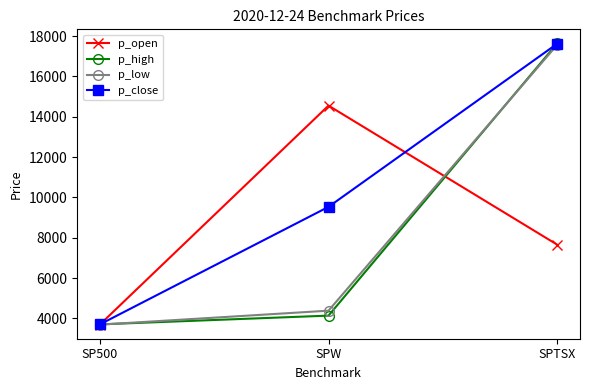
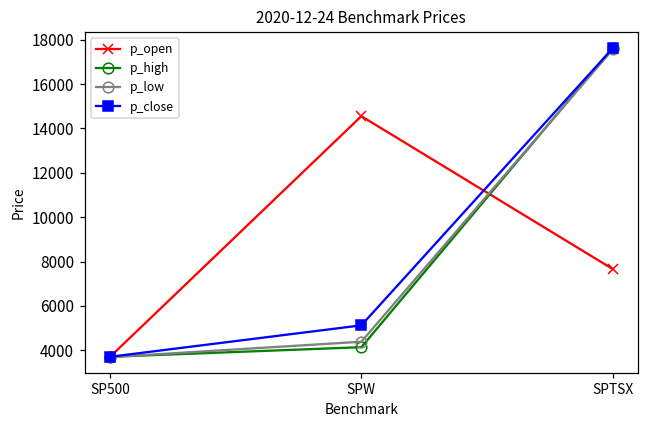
p_close, SPW: 9500 -> 5100
